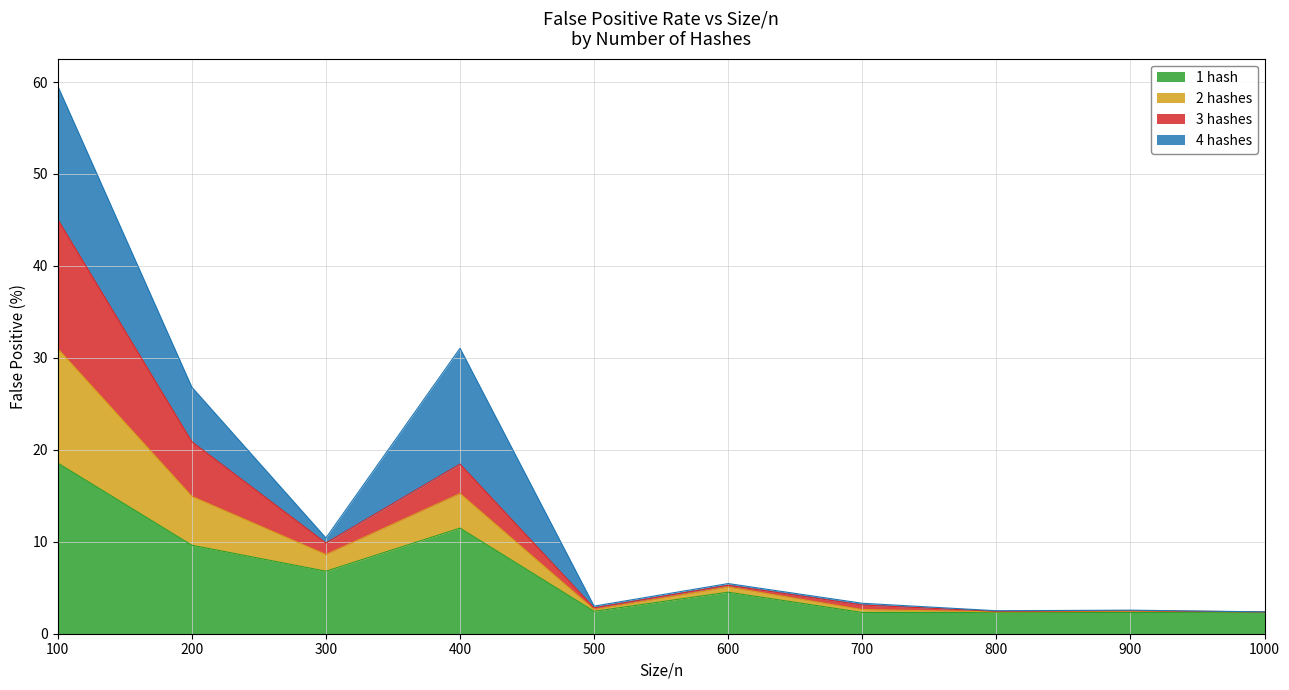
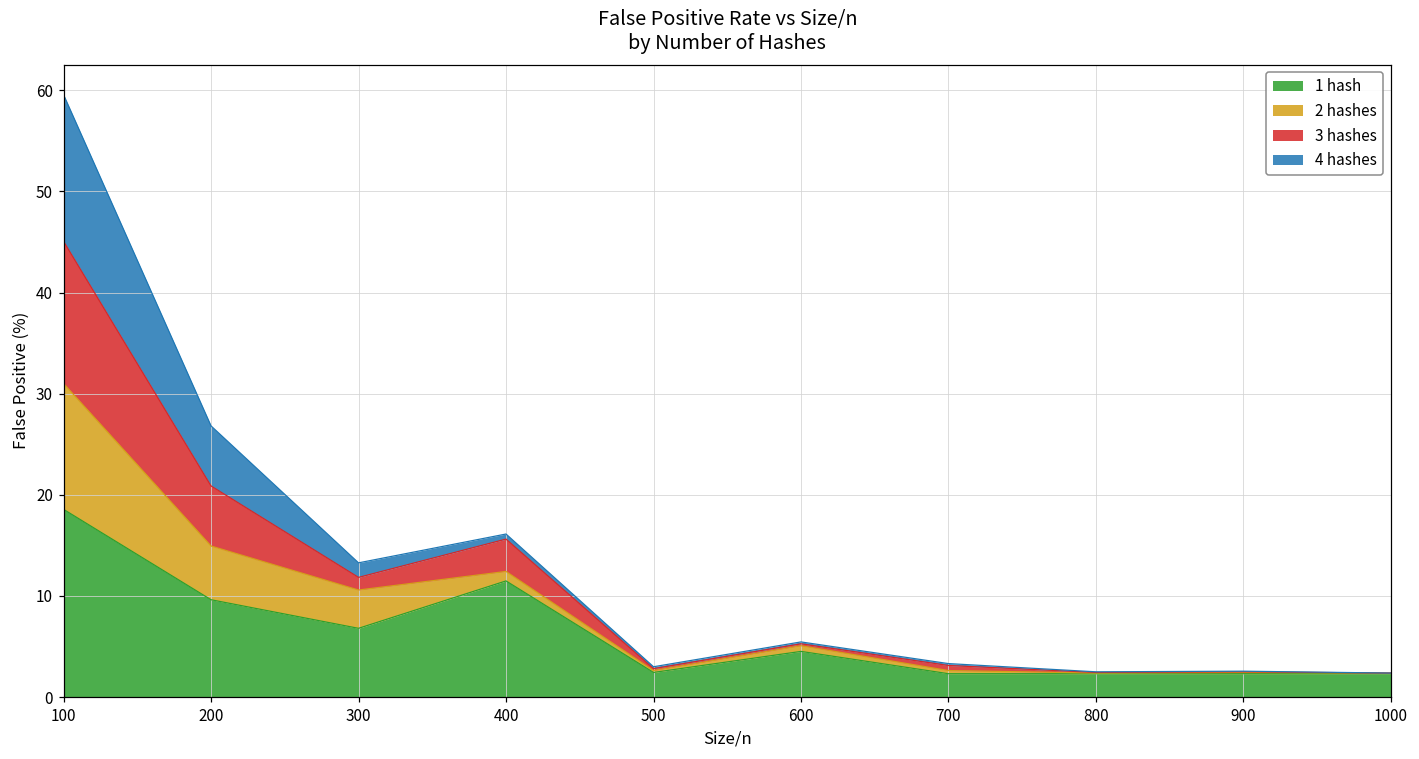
2 hashes, 300: 2 -> 4
4 hashes, 300: 0.6 -> 1.4
2 hashes, 400: 4 -> 1
4 hashes, 400: 13 -> 1
